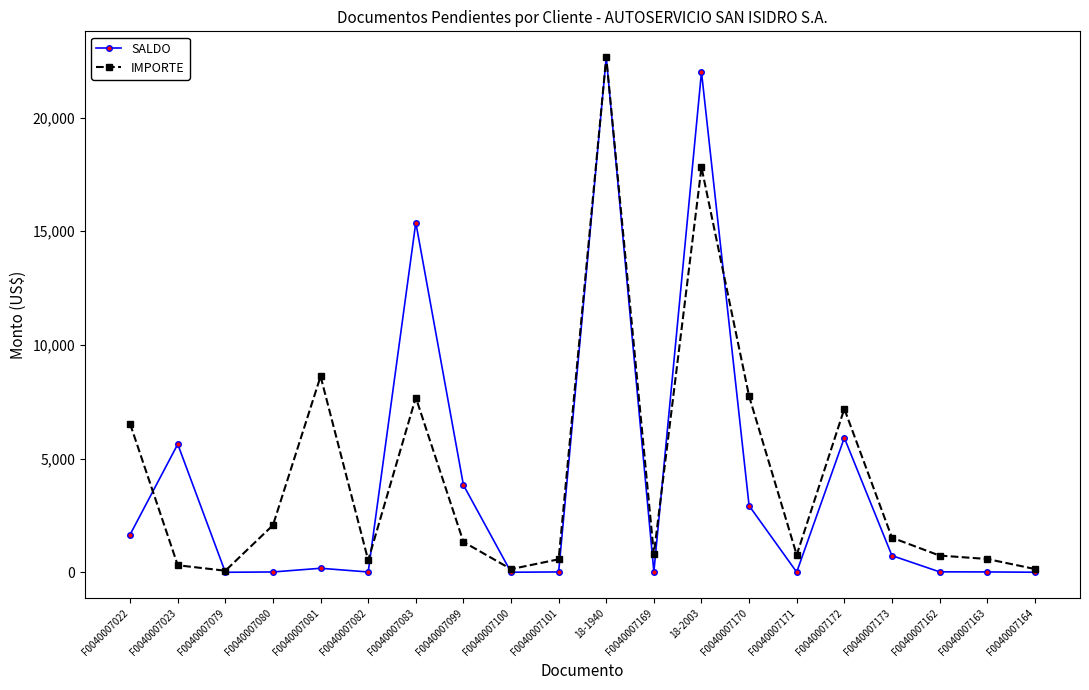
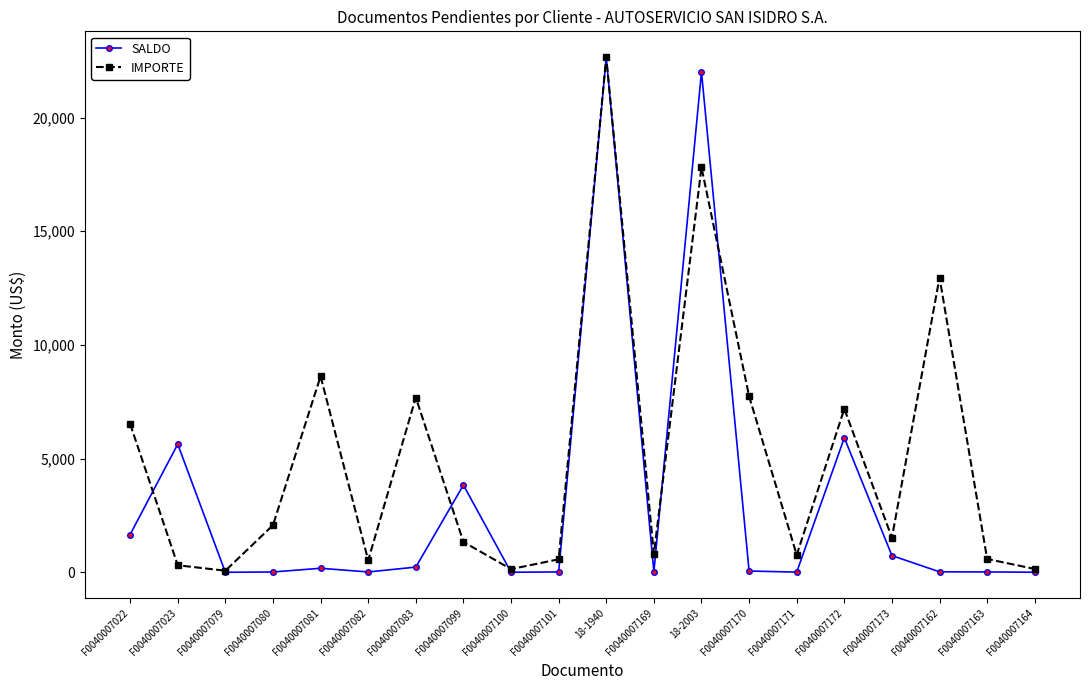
SALDO, F0040007083: 15,400 -> 200
SALDO, F0040007170: 2,900 -> 100
IMPORTE, F0040007162: 700 -> 13,000
